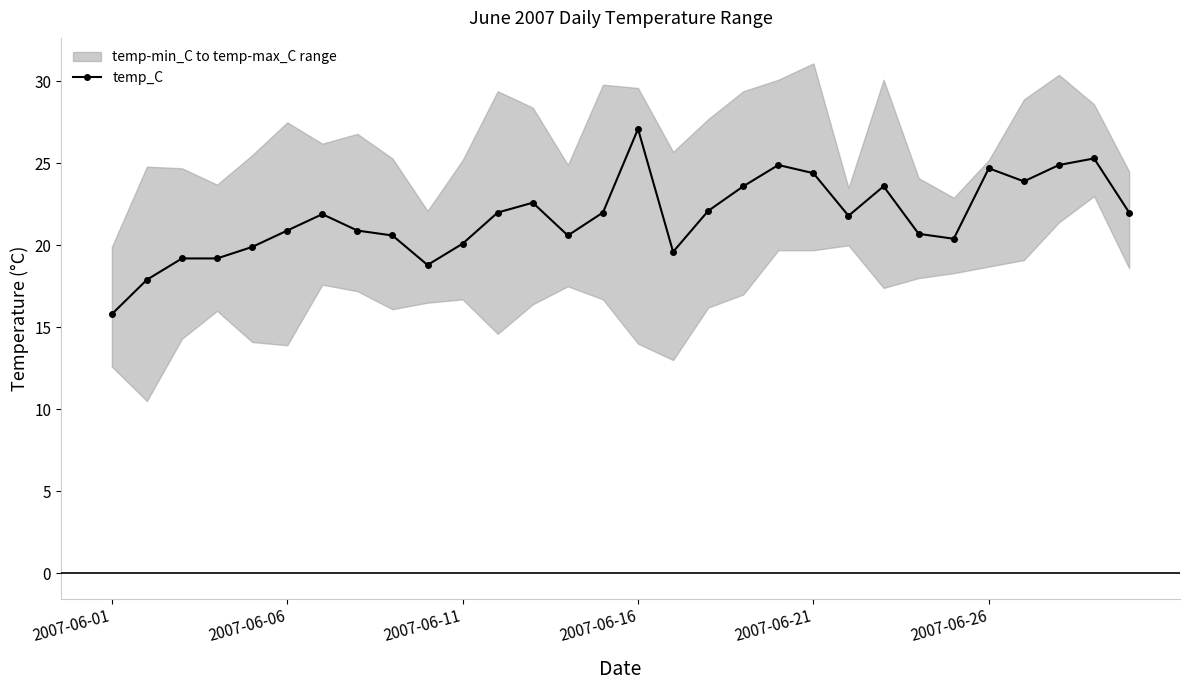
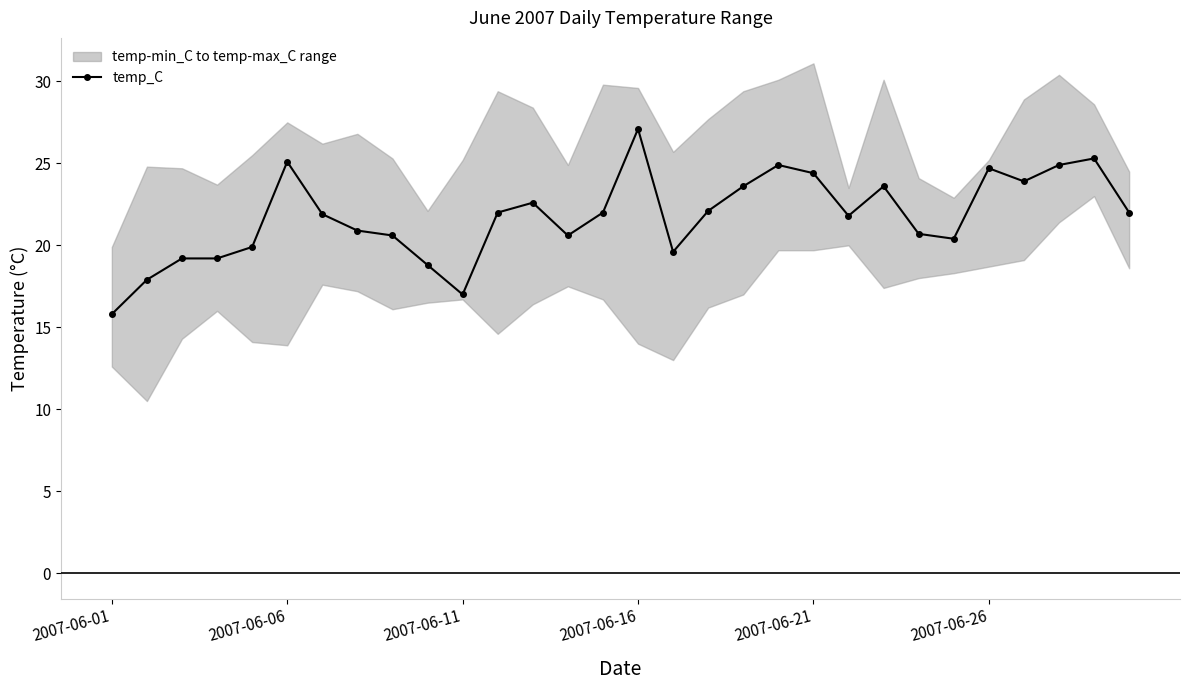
temp_C, 2007-06-06: 20.9 -> 25.1
temp_C, 2007-06-11: 20.1 -> 17.0
